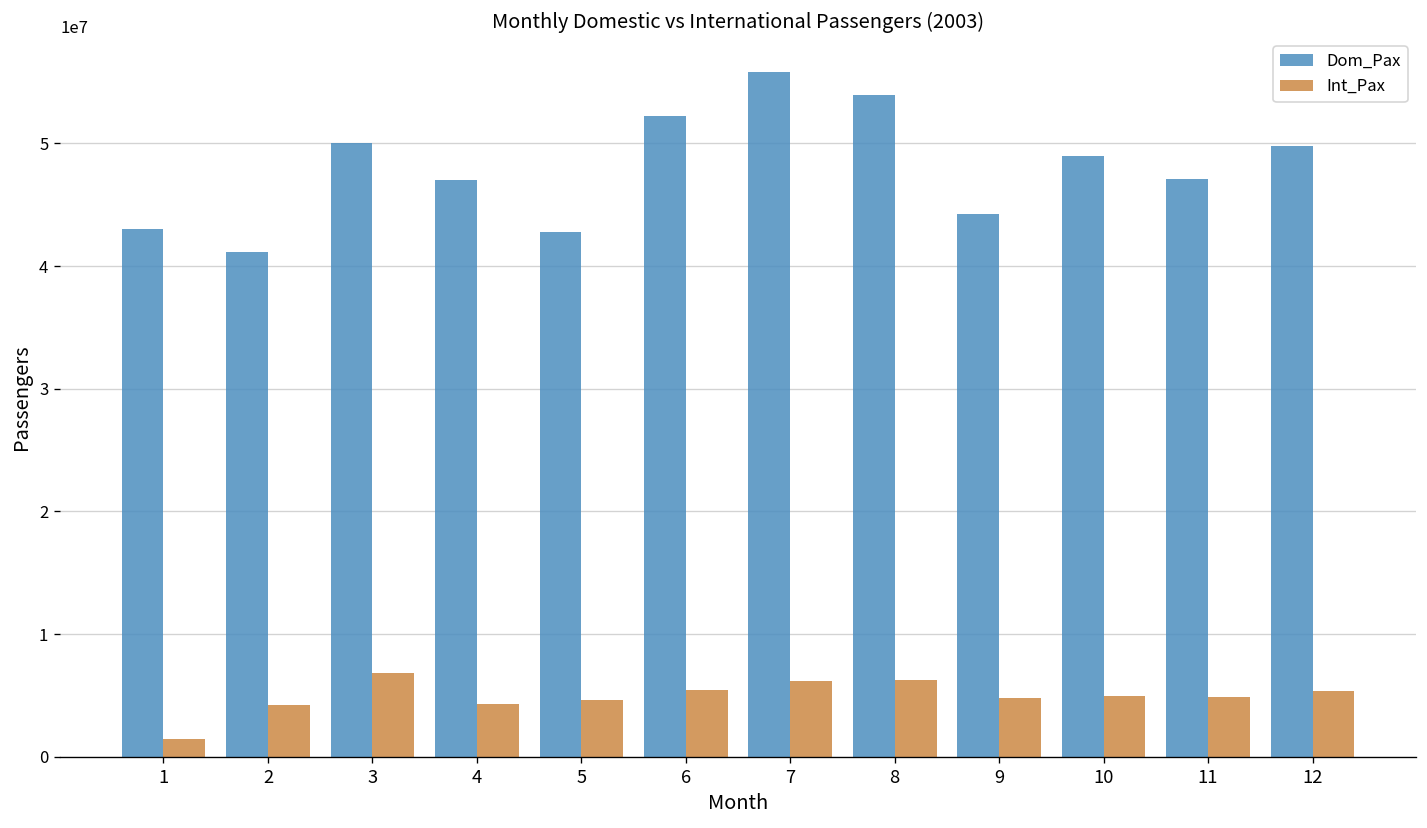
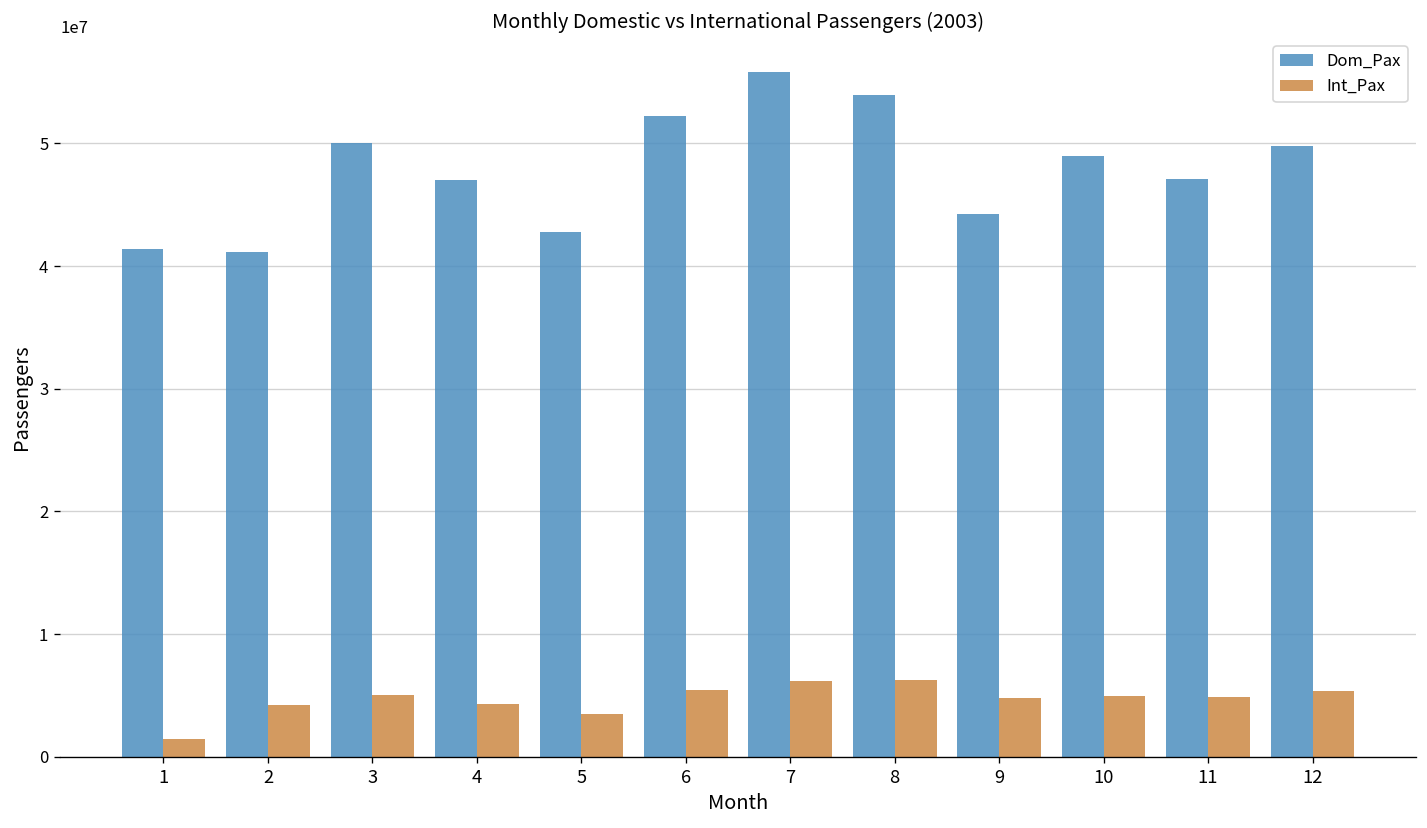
Dom_Pax, 1: 43000000 -> 41400000
Int_Pax, 3: 6900000 -> 5000000
Int_Pax, 5: 4600000 -> 3500000
